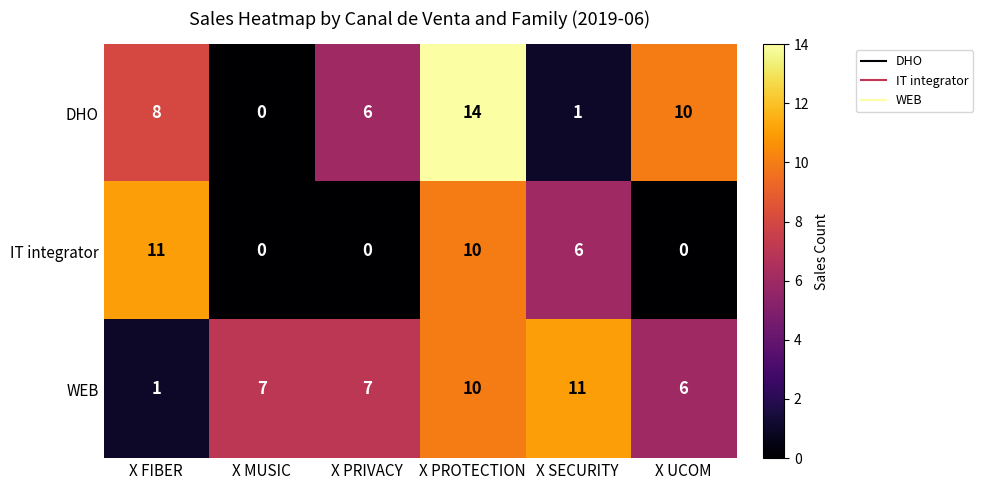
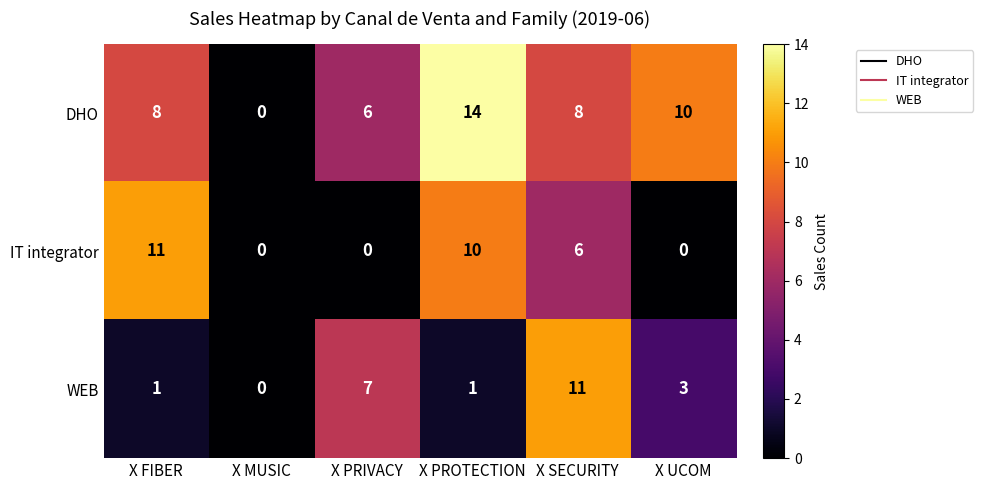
DHO, X SECURITY: 1 -> 8
WEB, X MUSIC: 7 -> 0
WEB, X PROTECTION: 10 -> 1
WEB, X UCOM: 6 -> 3
